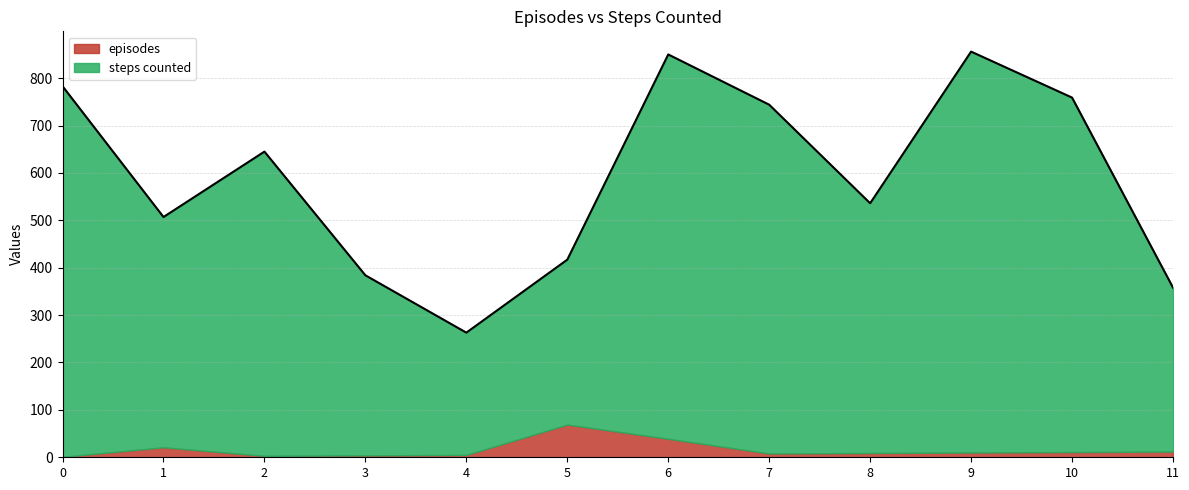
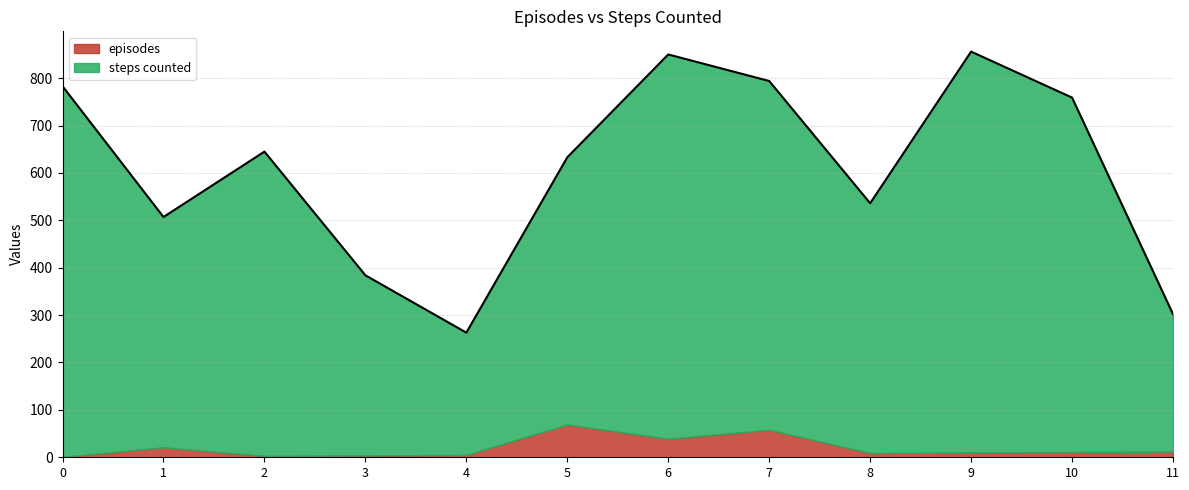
steps counted, 5: 350 -> 560
episodes, 7: 10 -> 60
steps counted, 11: 350 -> 290
